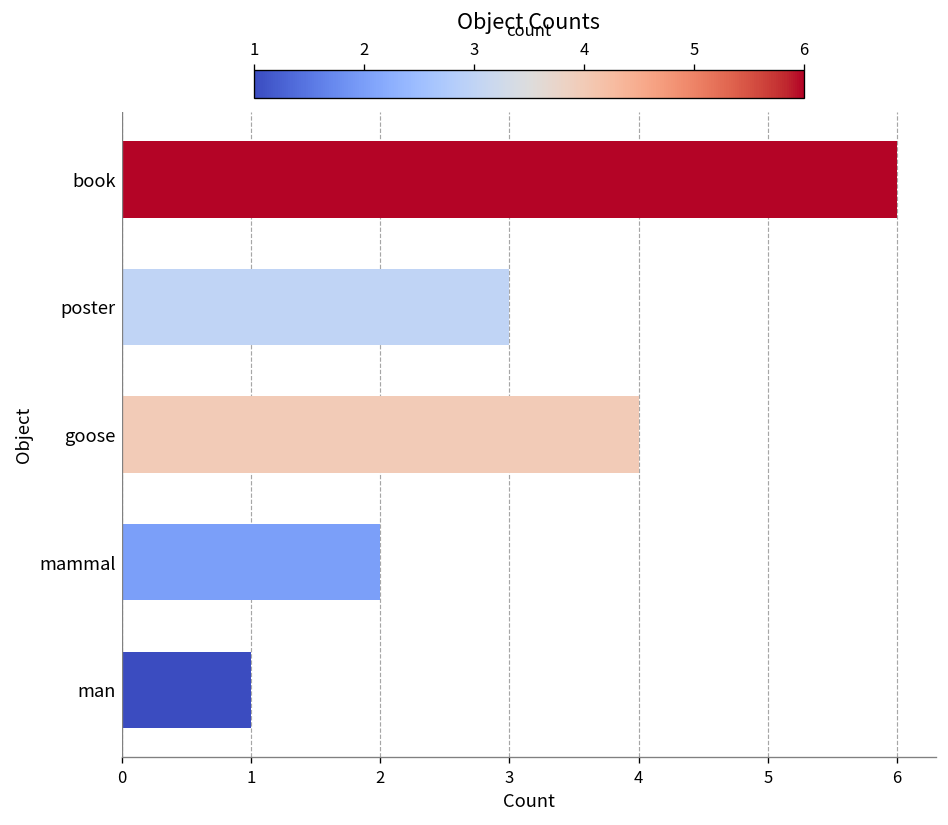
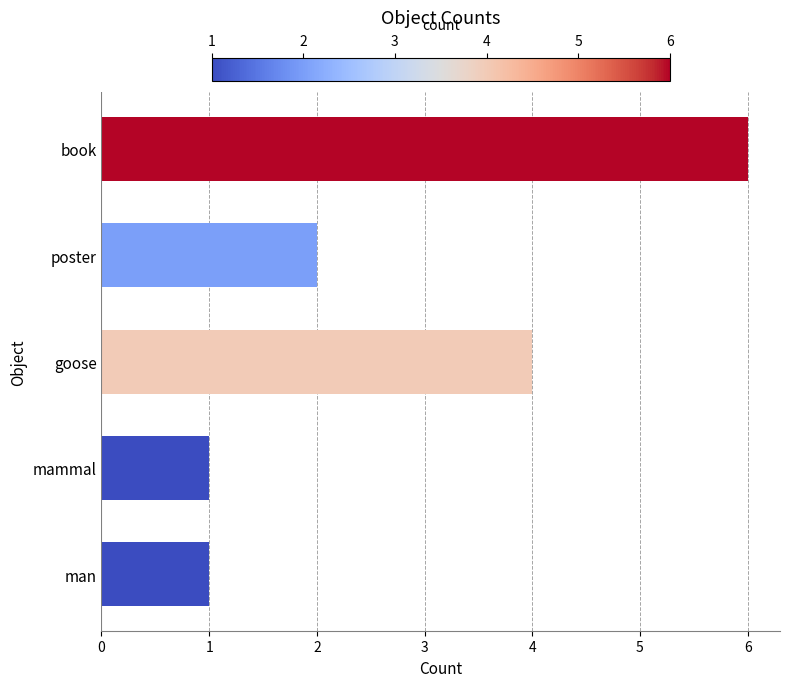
poster: 3 -> 2
mammal: 2 -> 1
